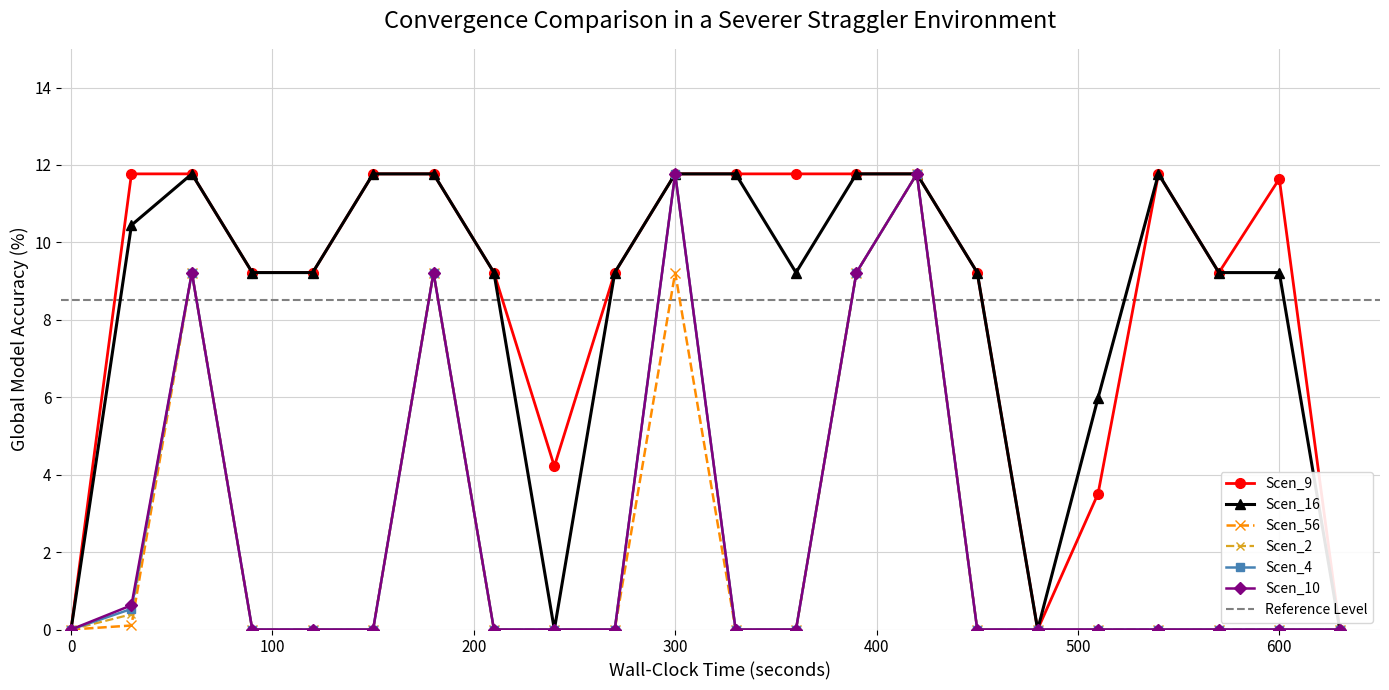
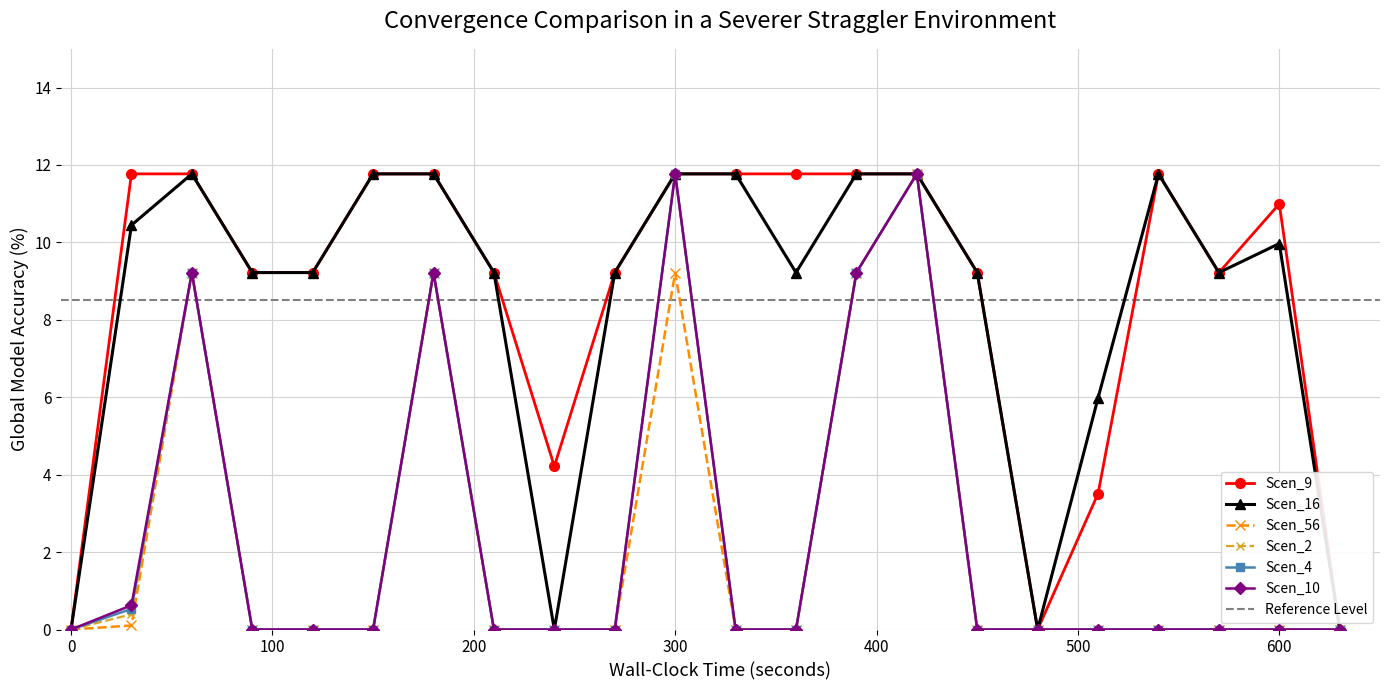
Scen_9, 600: 11.6 -> 11.0
Scen_16, 600: 9.2 -> 10.0
